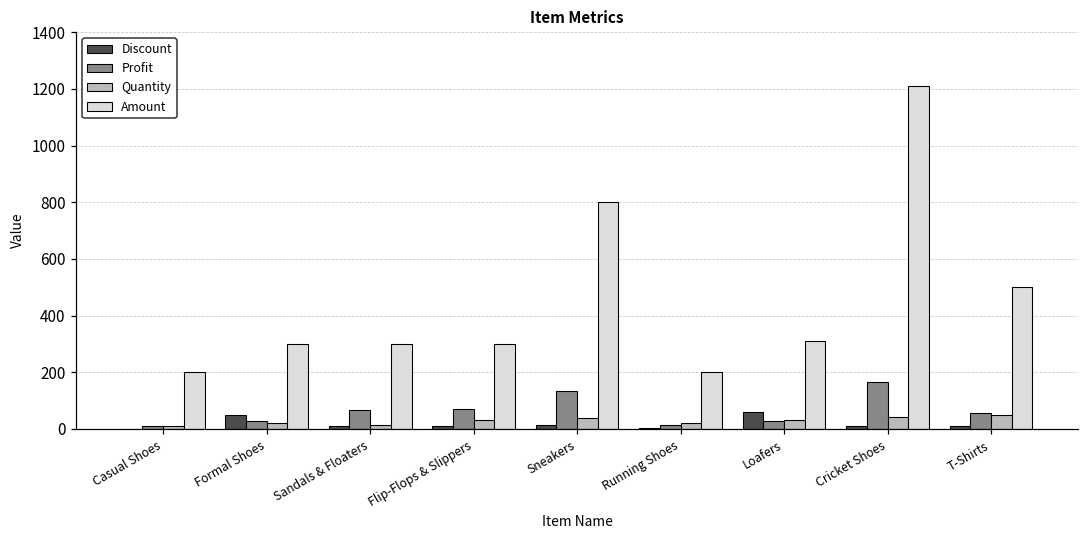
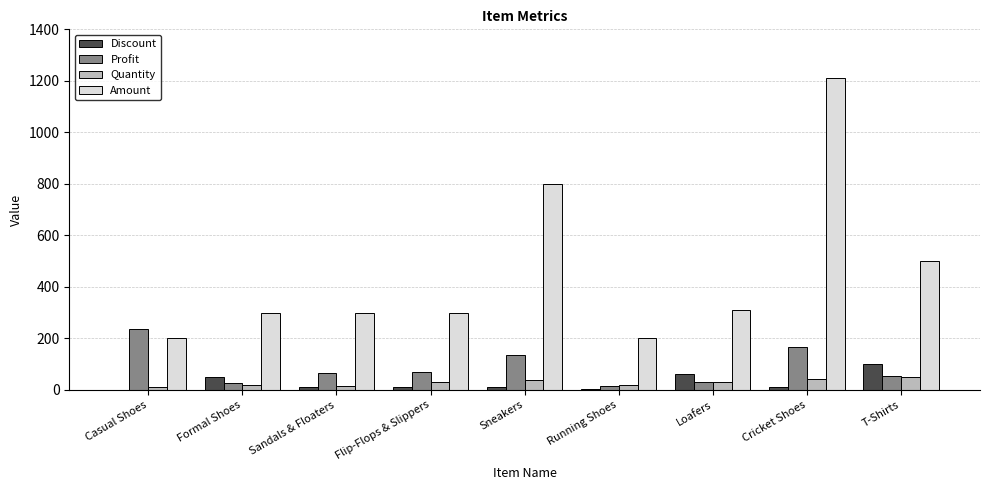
Profit, Casual Shoes: 10 -> 240
Discount, T-Shirts: 10 -> 100
